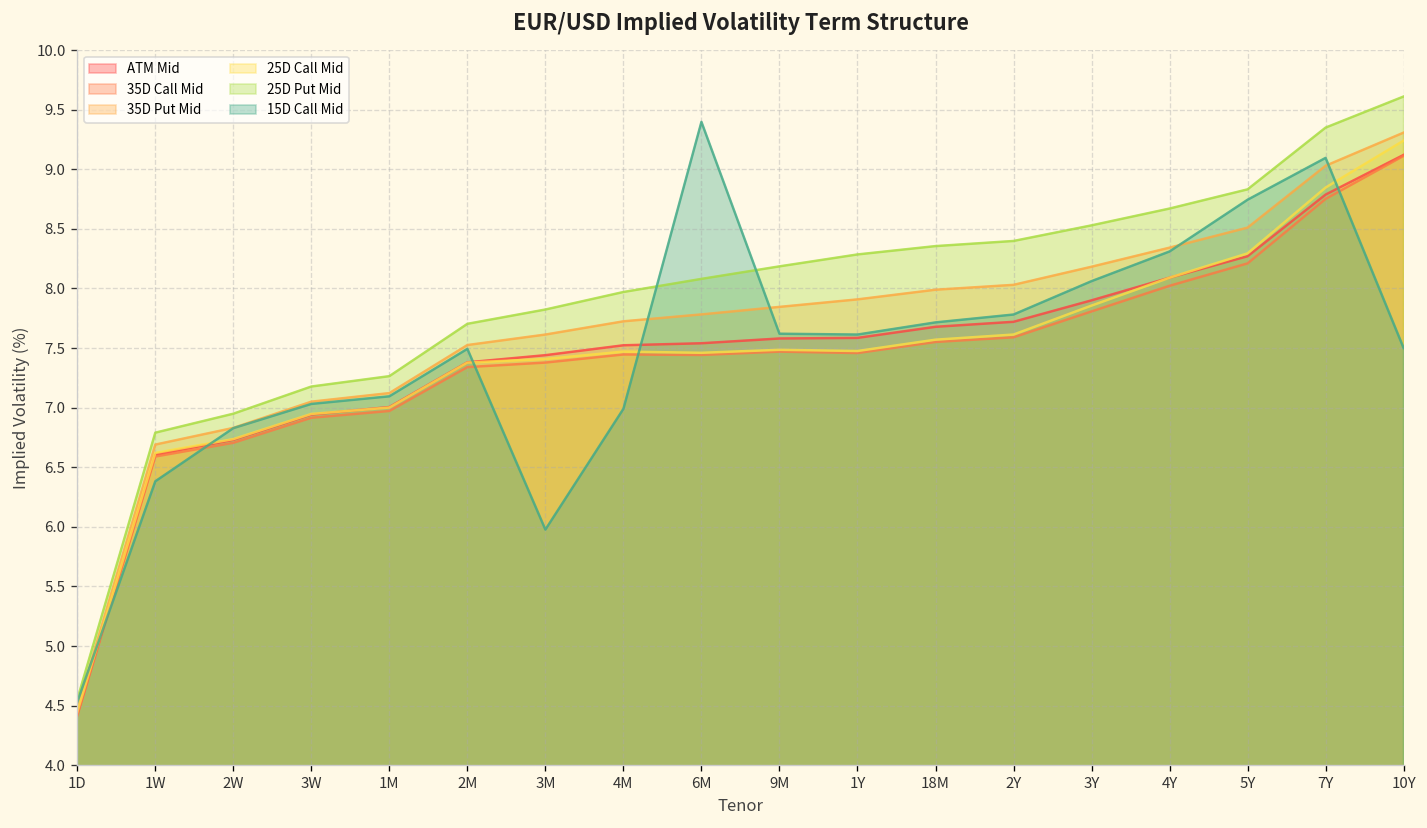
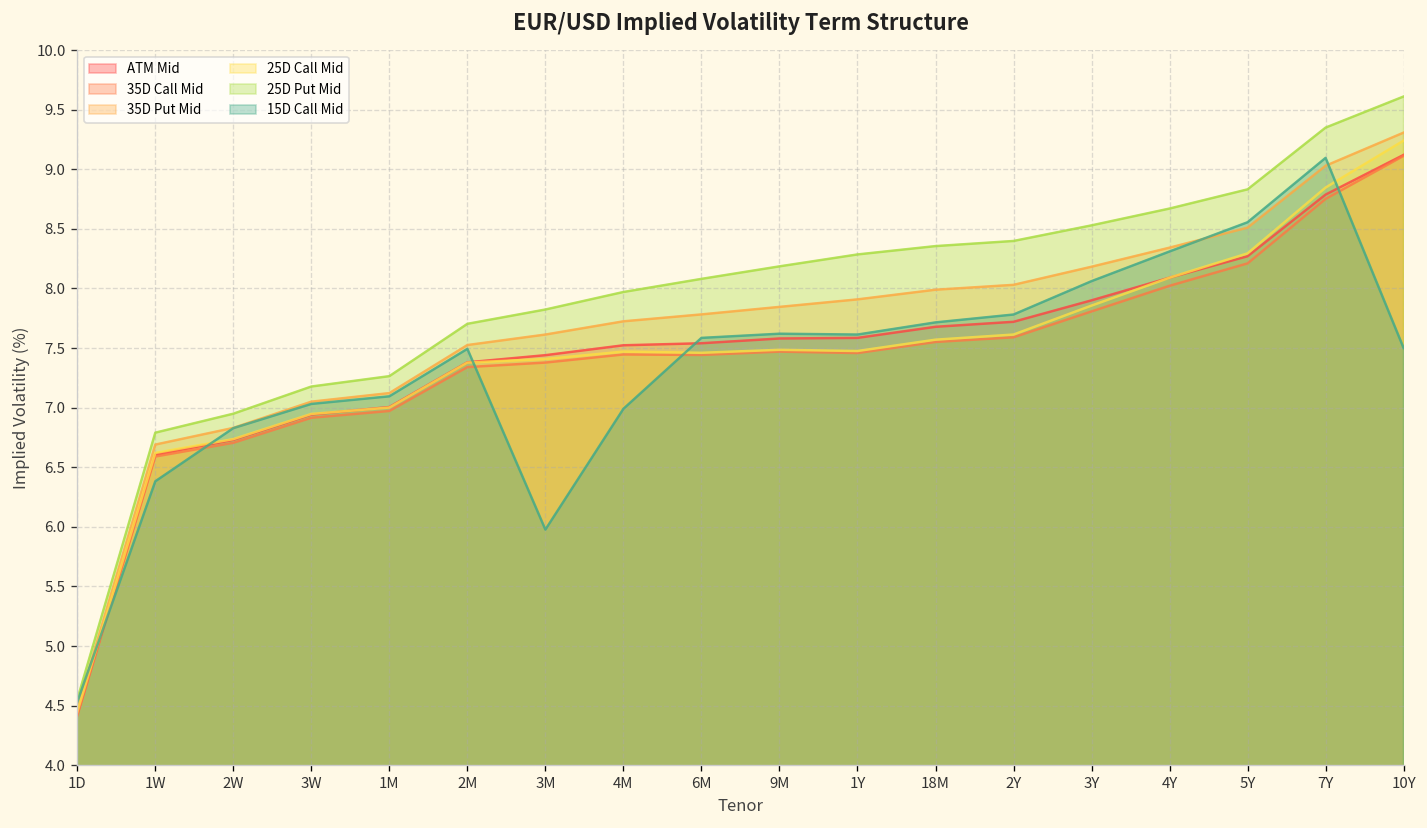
15D Call Mid, 6M: 9.4 -> 7.6
15D Call Mid, 5Y: 8.7 -> 8.6
